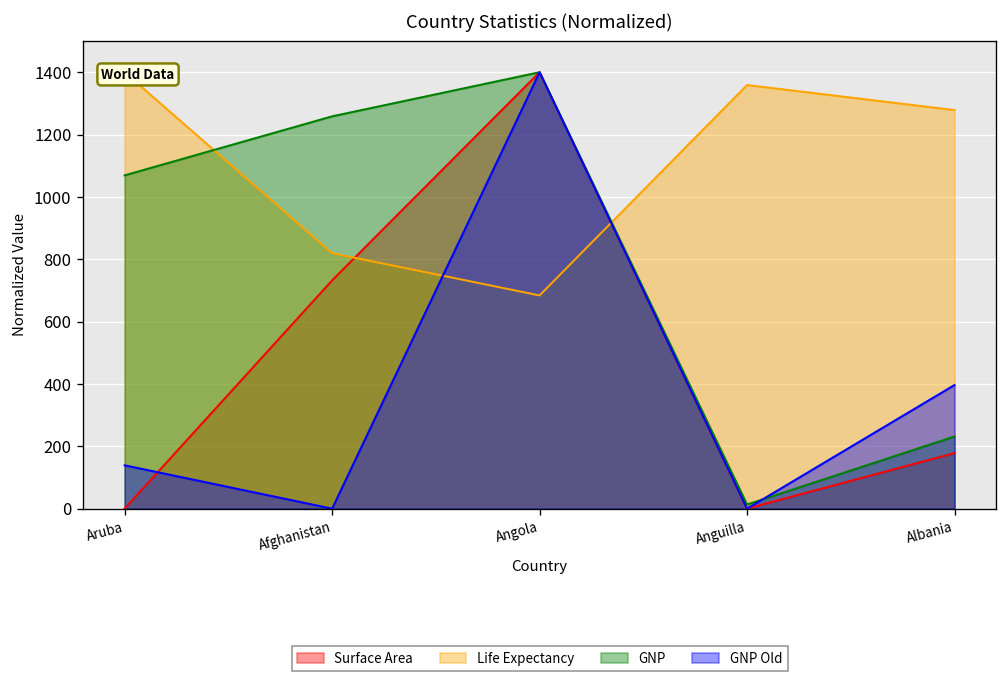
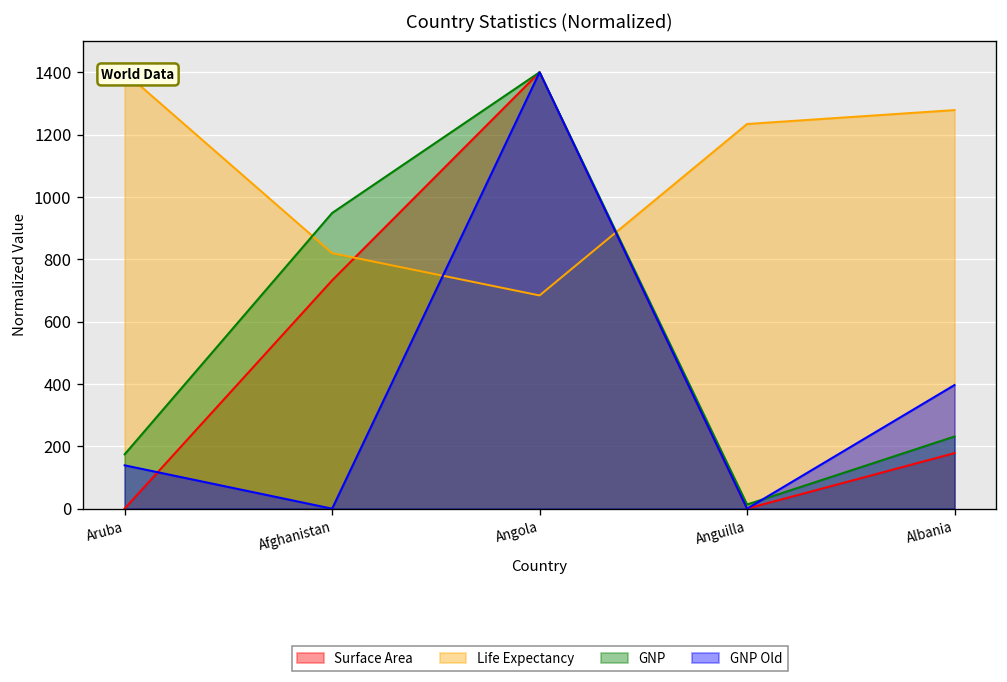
GNP, Aruba: 1070 -> 170
GNP, Afghanistan: 1260 -> 950
Life Expectancy, Anguilla: 1360 -> 1230
